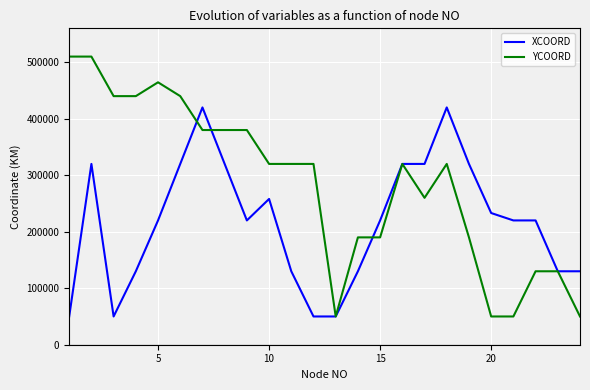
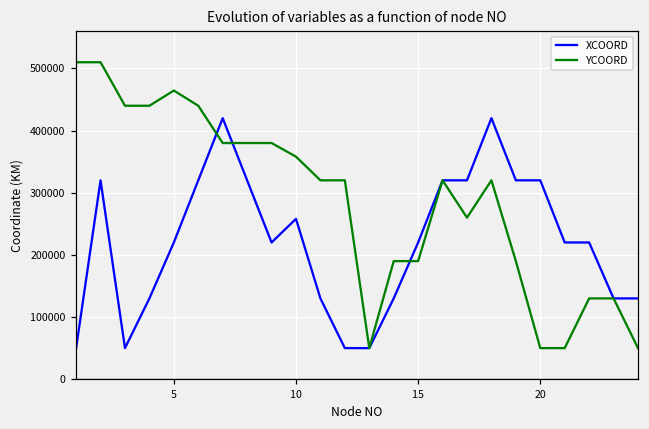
YCOORD, 10: 320000 -> 360000
XCOORD, 20: 230000 -> 320000
